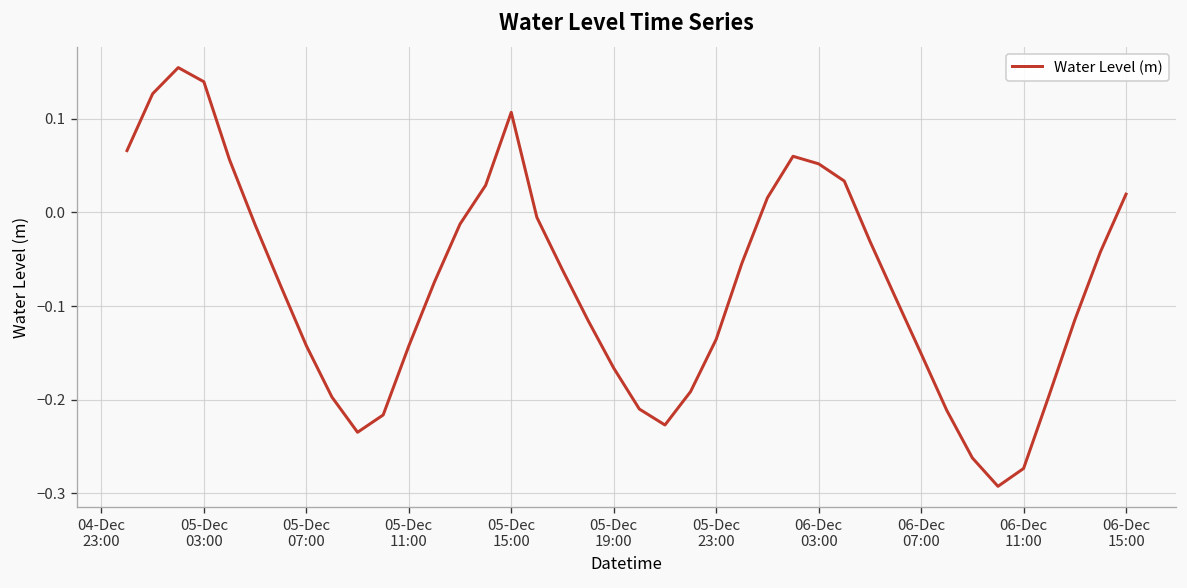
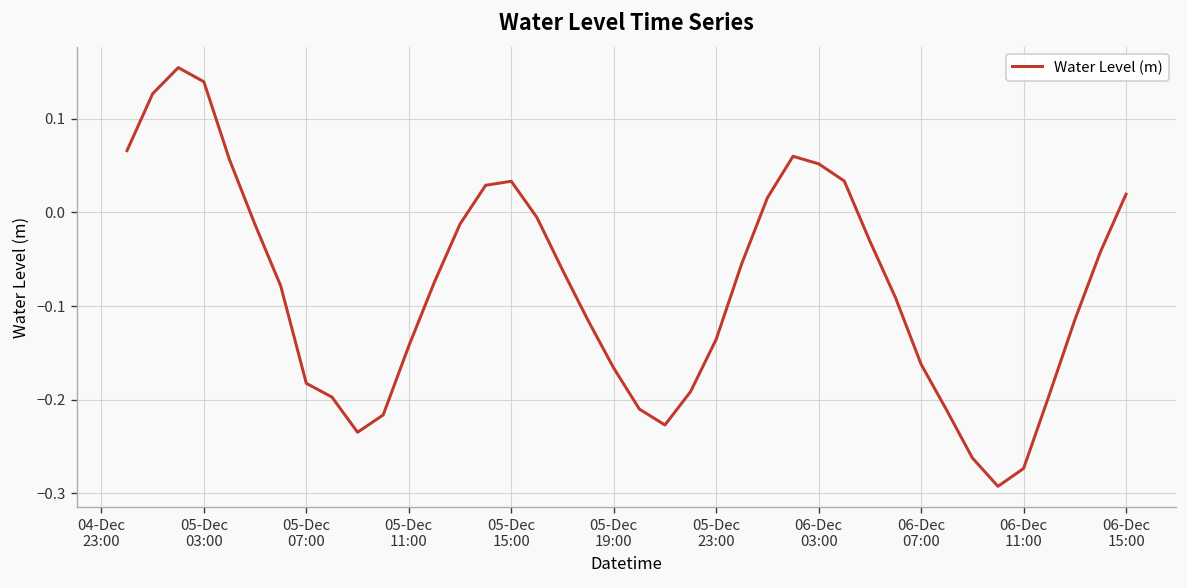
05-Dec 07:00: -0.14 -> -0.18
05-Dec 15:00: 0.11 -> 0.03
06-Dec 07:00: -0.15 -> -0.16
